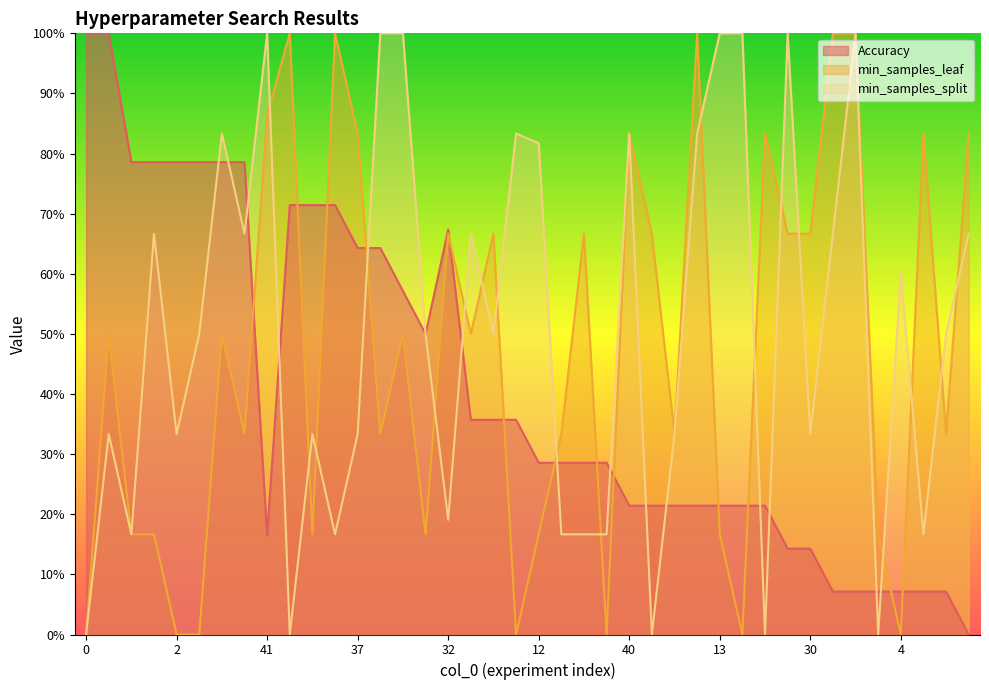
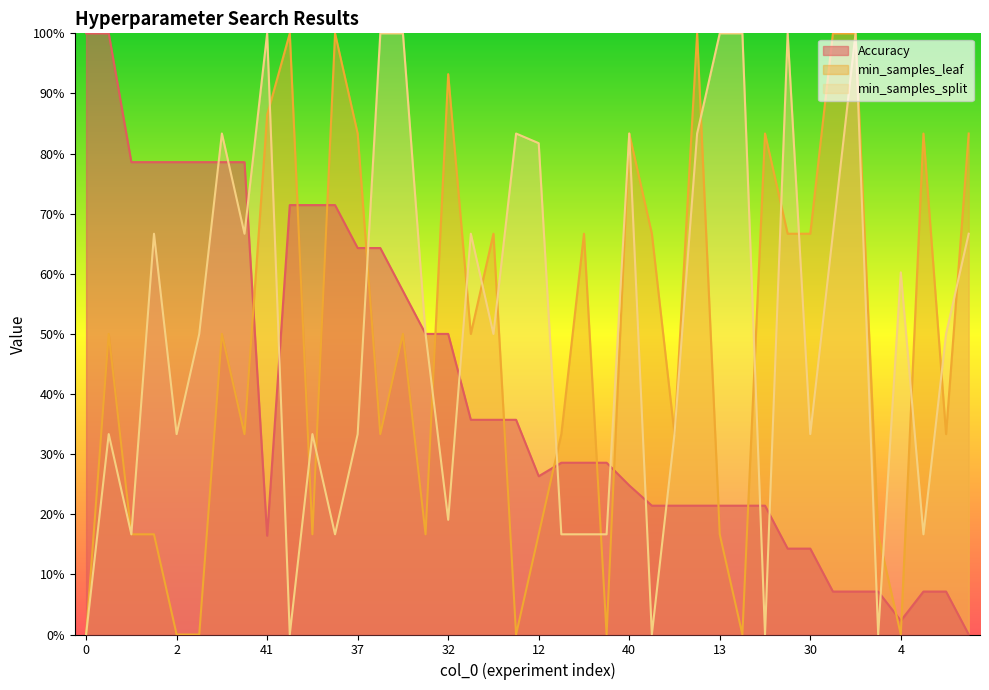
Accuracy, 32: 67% -> 50%
min_samples_leaf, 32: 67% -> 93%
Accuracy, 12: 29% -> 26%
Accuracy, 40: 21% -> 25%
Accuracy, 4: 7% -> 2%
